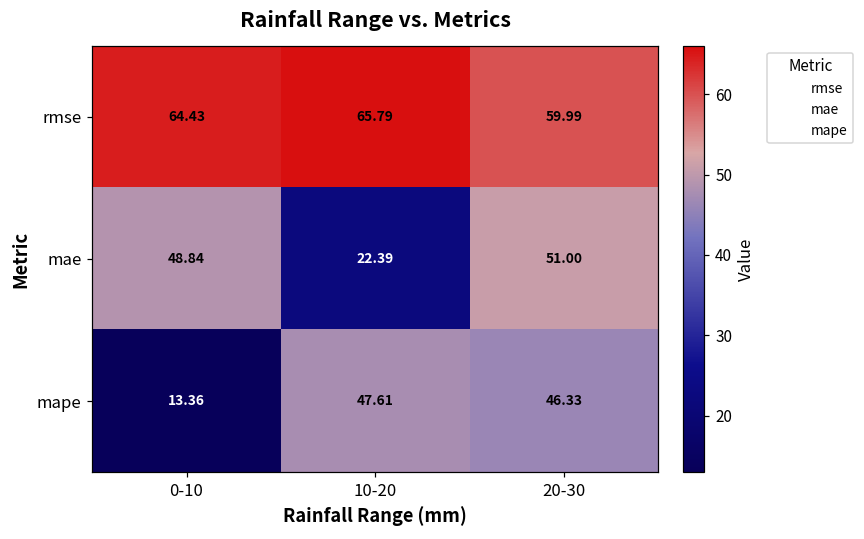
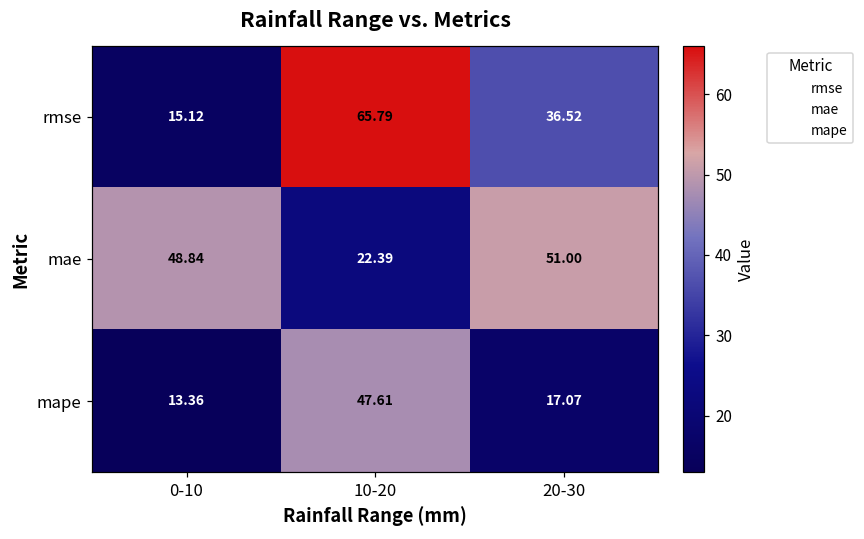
rmse, 0-10: 64.43 -> 15.12
rmse, 20-30: 59.99 -> 36.52
mape, 20-30: 46.33 -> 17.07
